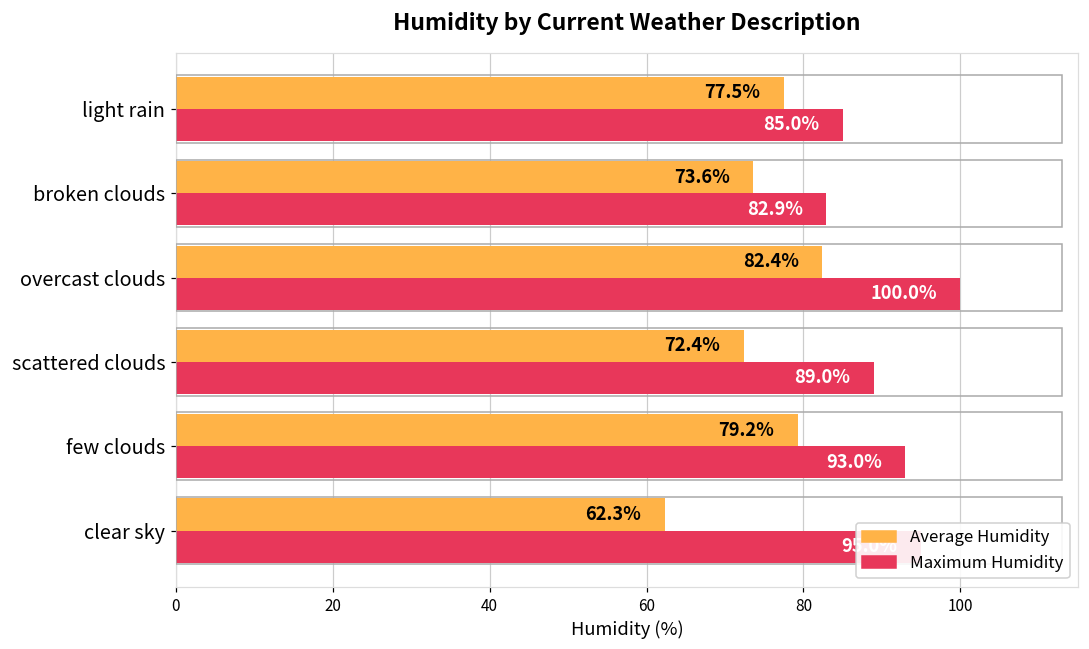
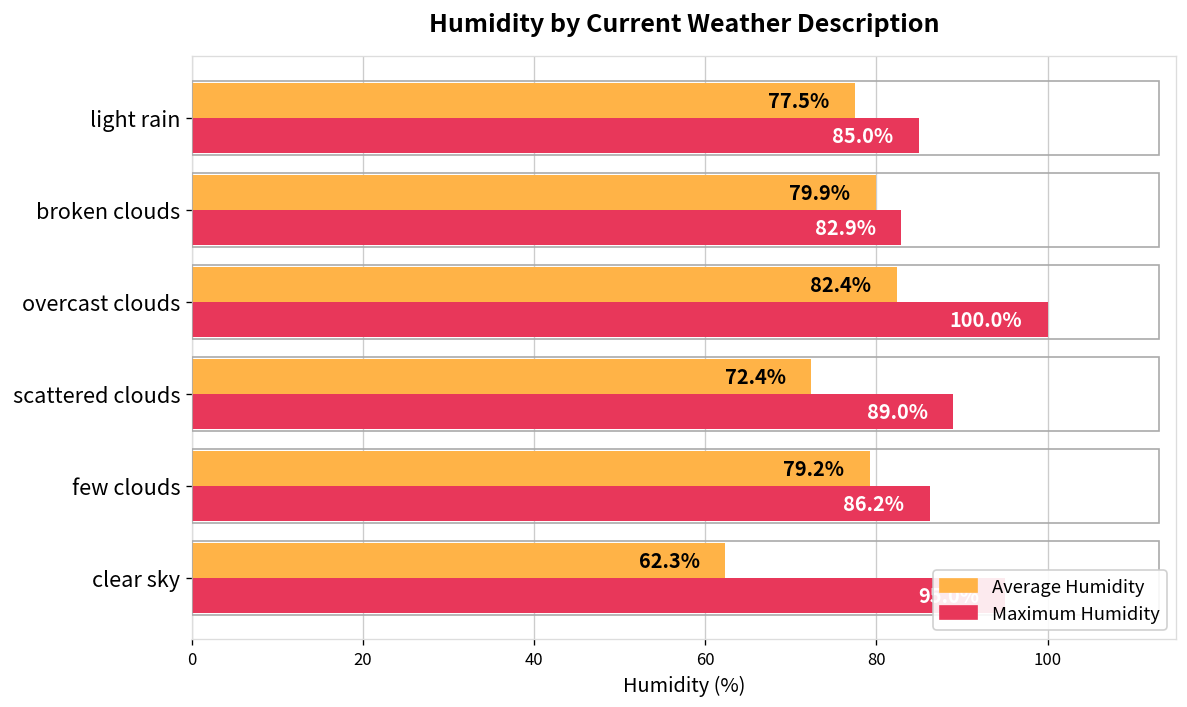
Average Humidity, broken clouds: 73.6% -> 79.9%
Maximum Humidity, few clouds: 93.0% -> 86.2%
